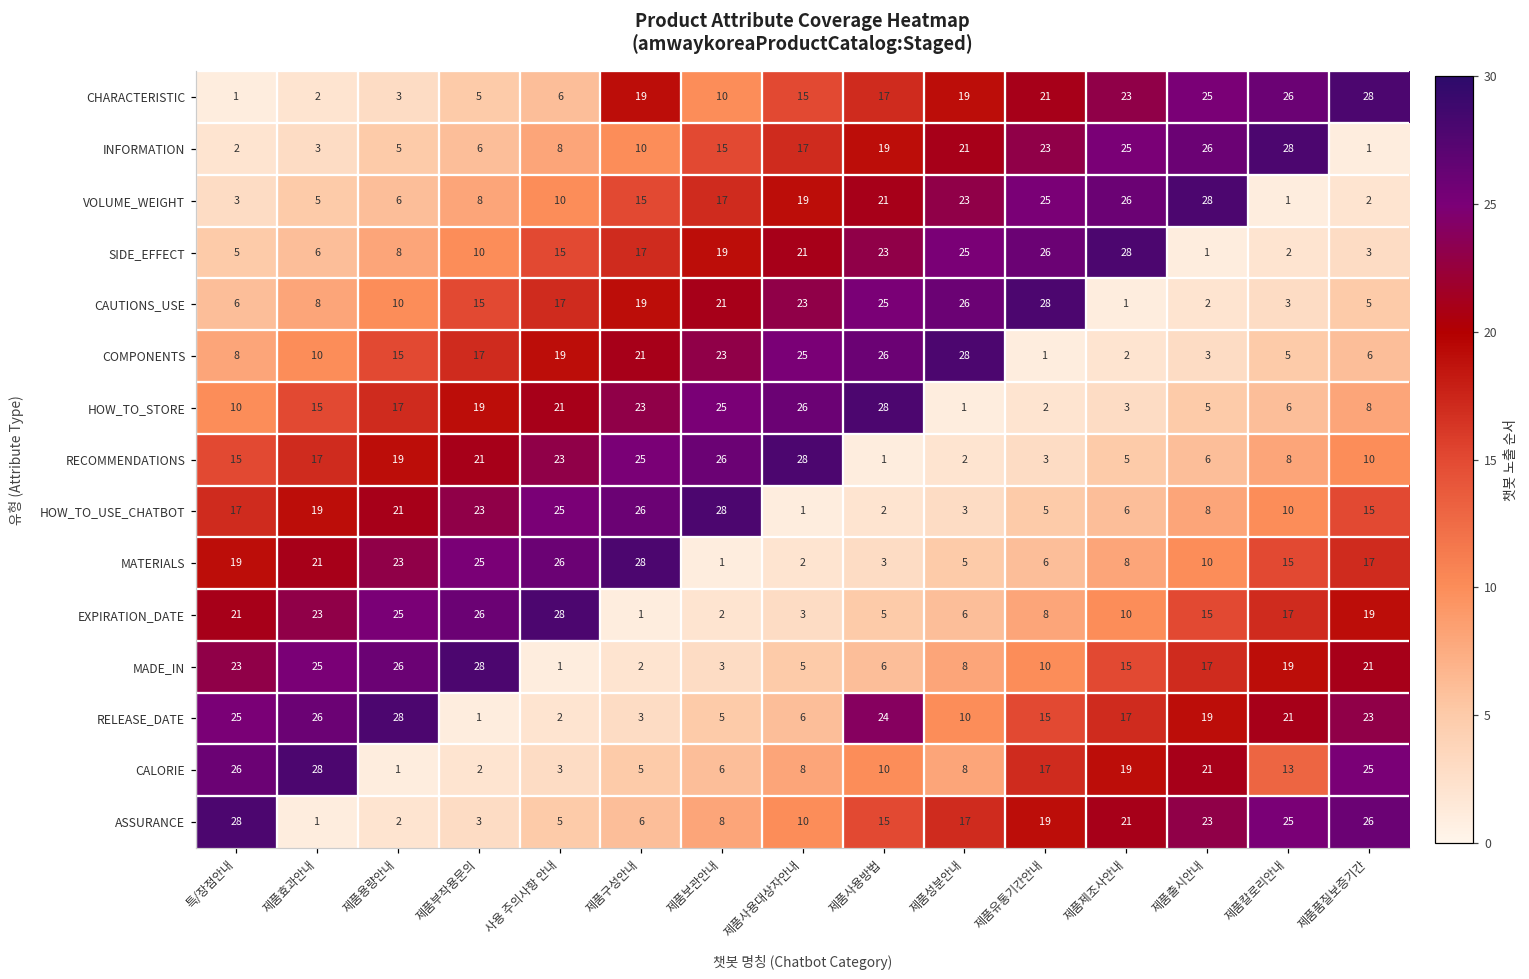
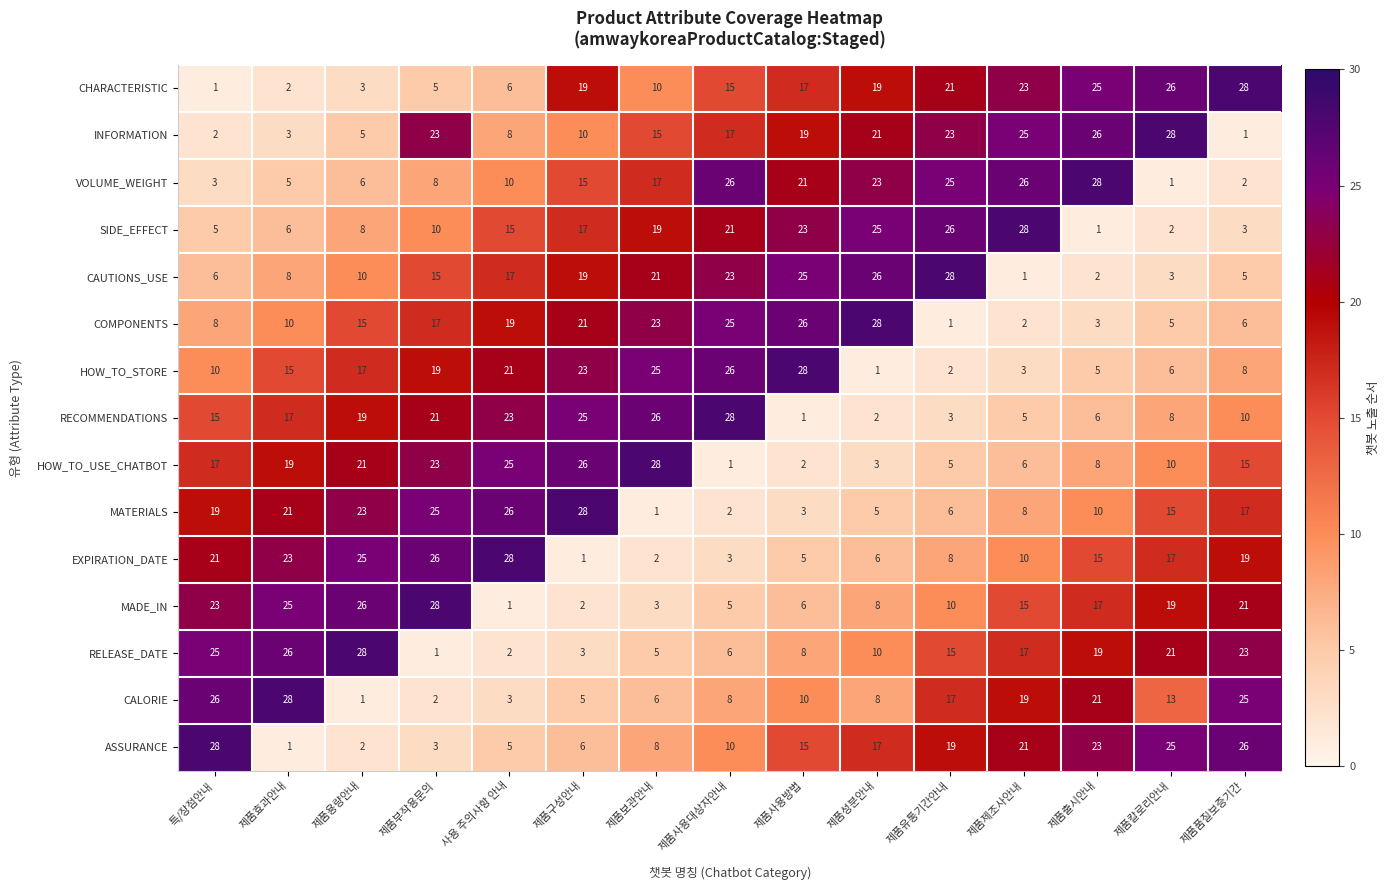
INFORMATION, 제품부작용문의: 6 -> 23
VOLUME_WEIGHT, 제품사용대상자안내: 19 -> 26
RELEASE_DATE, 제품사용방법: 24 -> 8
